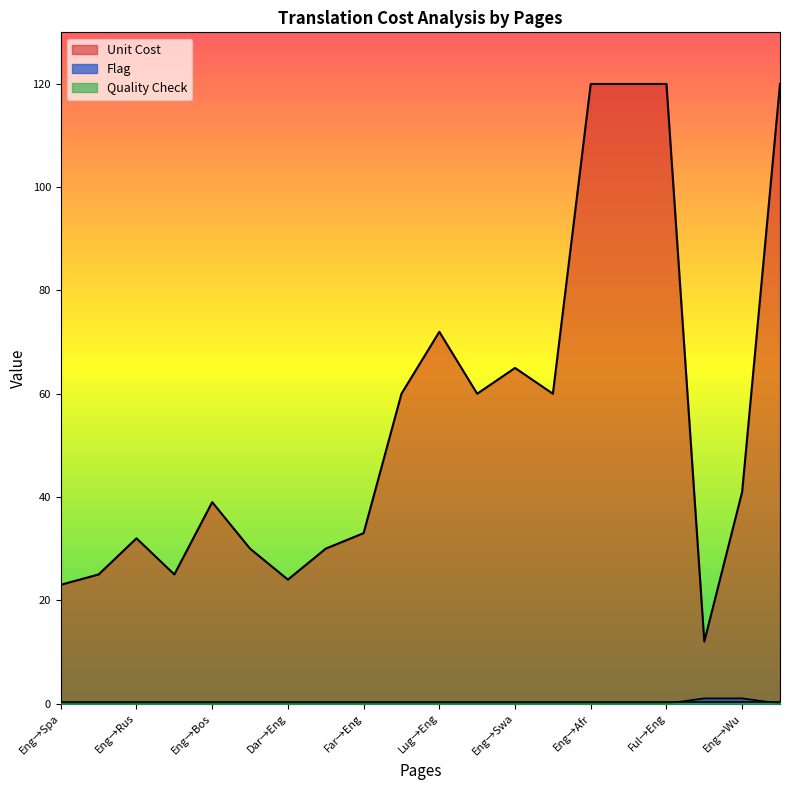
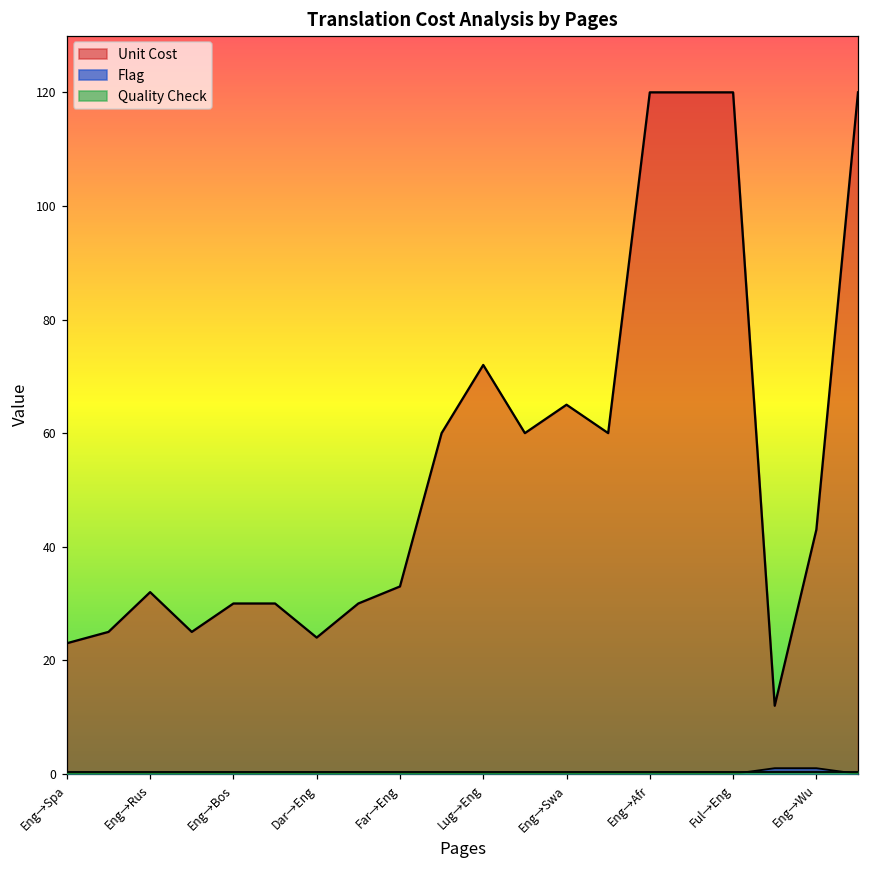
Unit Cost, Eng→Bos: 39 -> 30
Unit Cost, Eng→Wu: 41 -> 43
